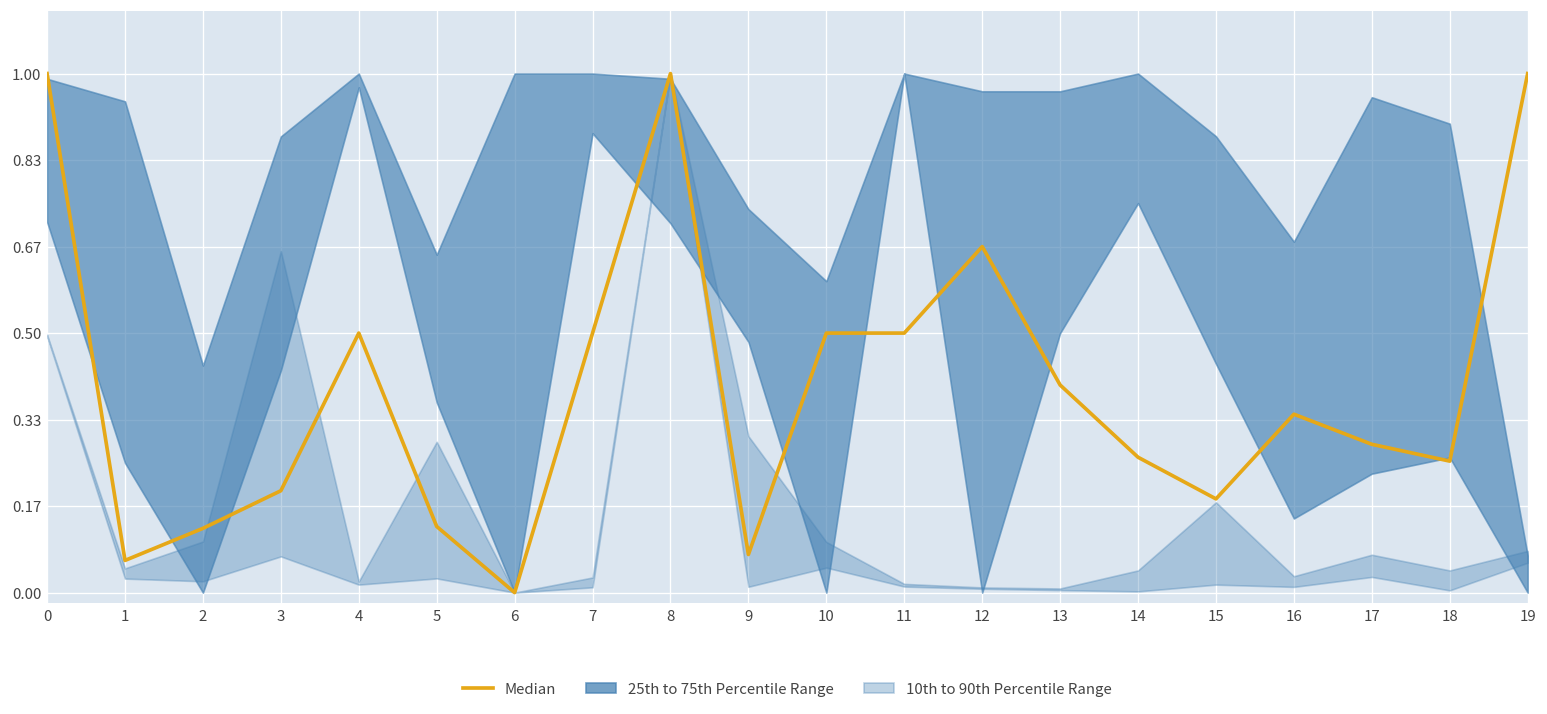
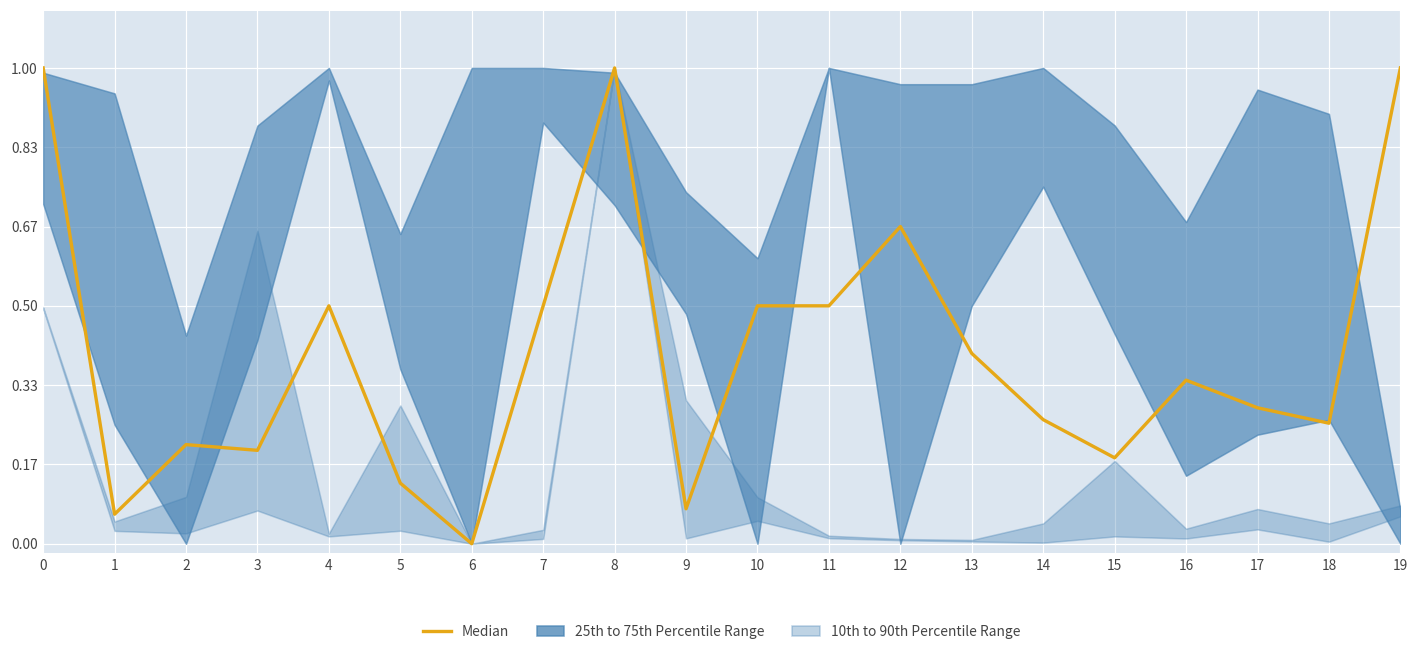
Median, 2: 0.12 -> 0.21
